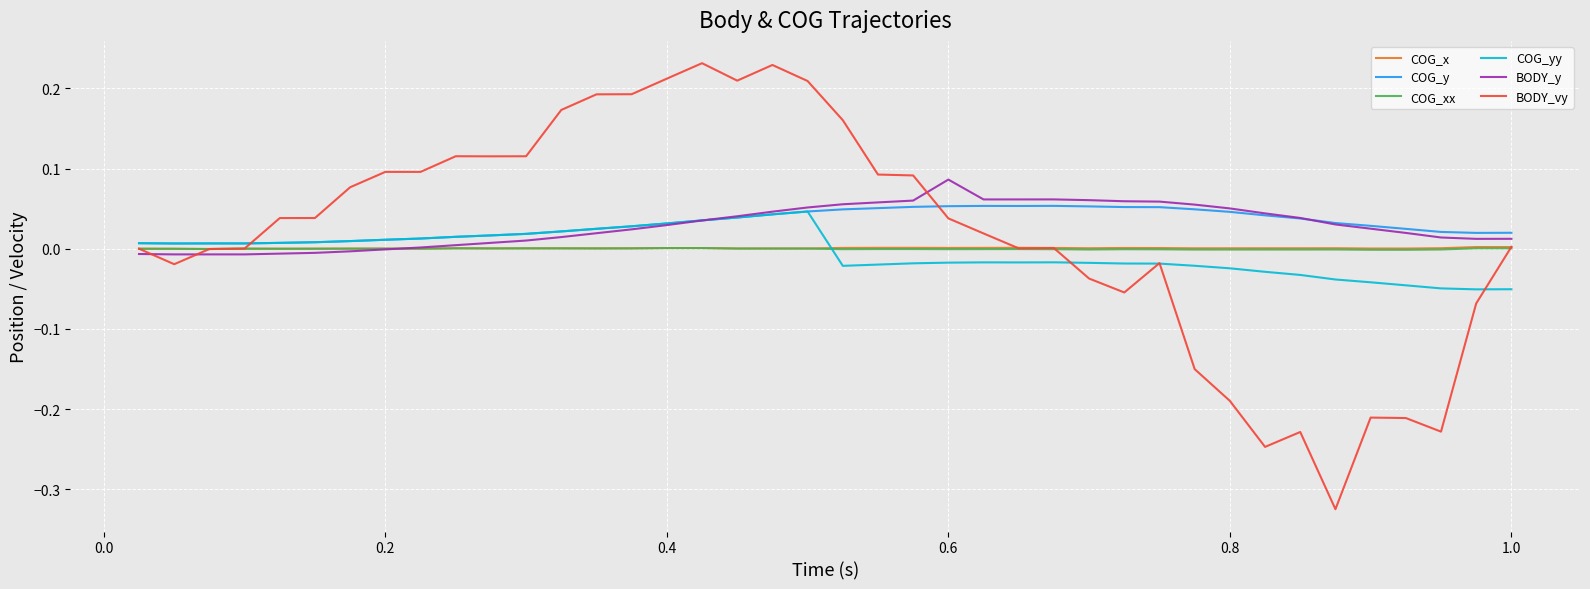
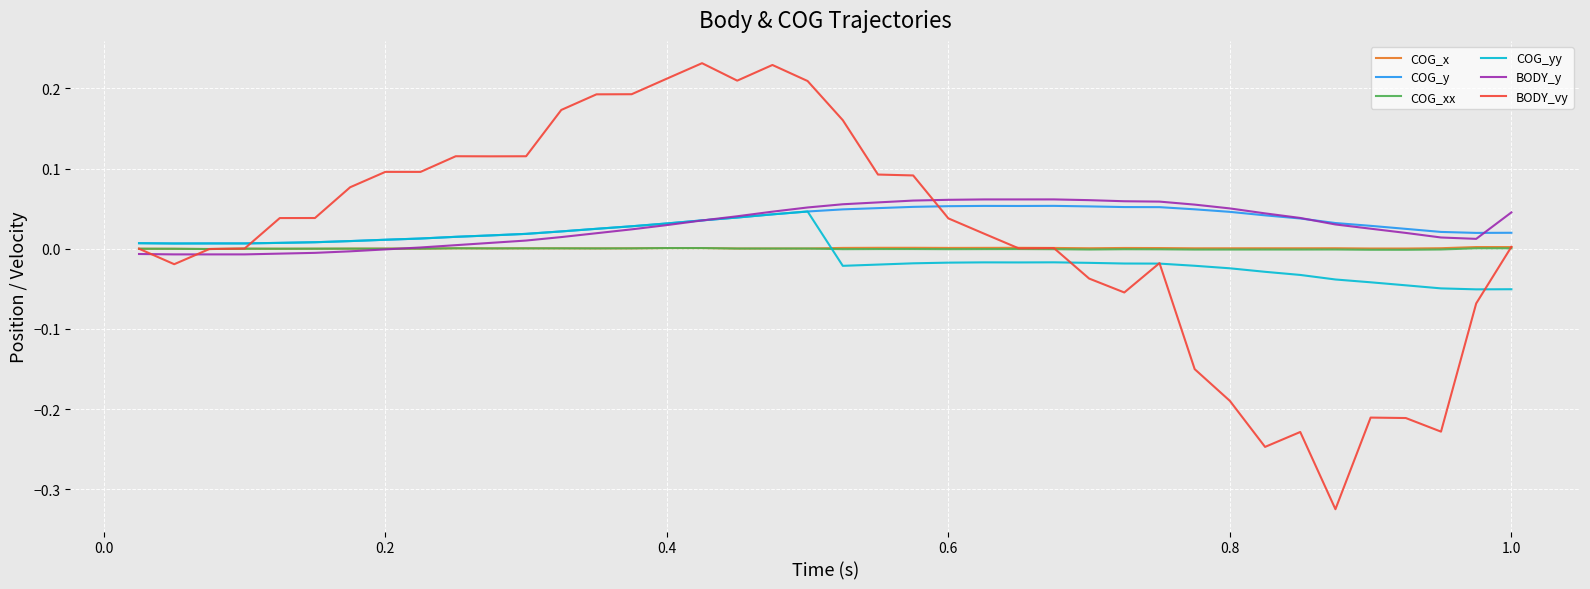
BODY_y, 0.6: 0.09 -> 0.06
BODY_y, 1.0: 0.01 -> 0.05
